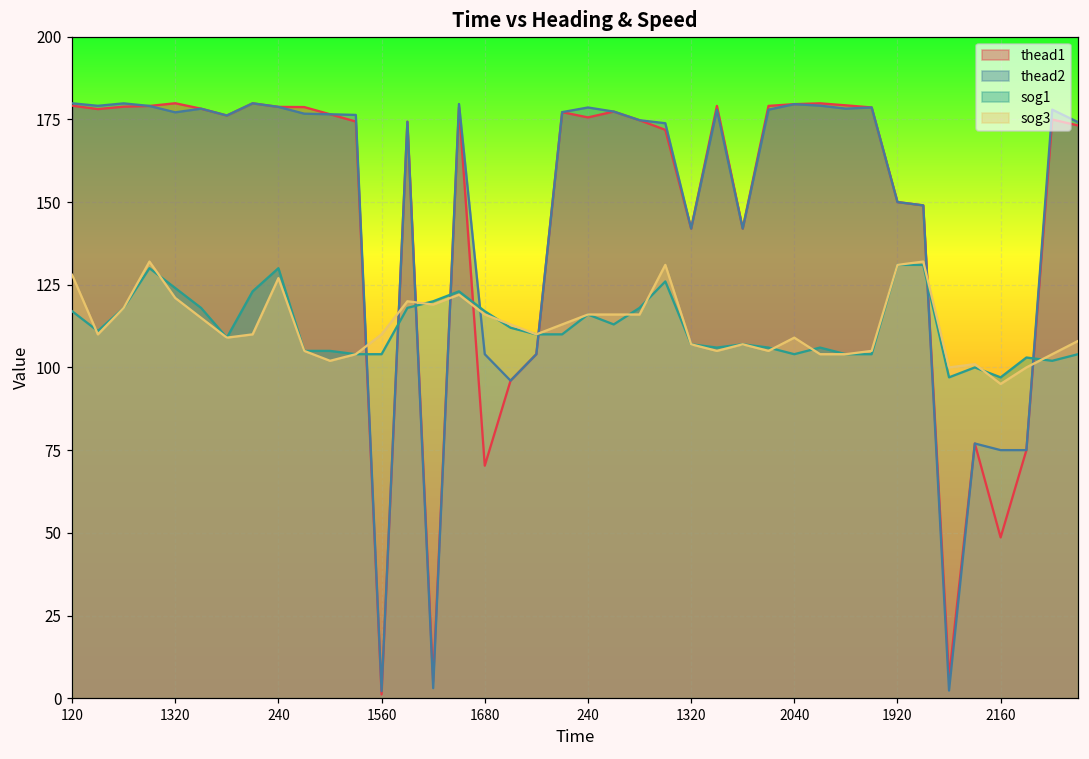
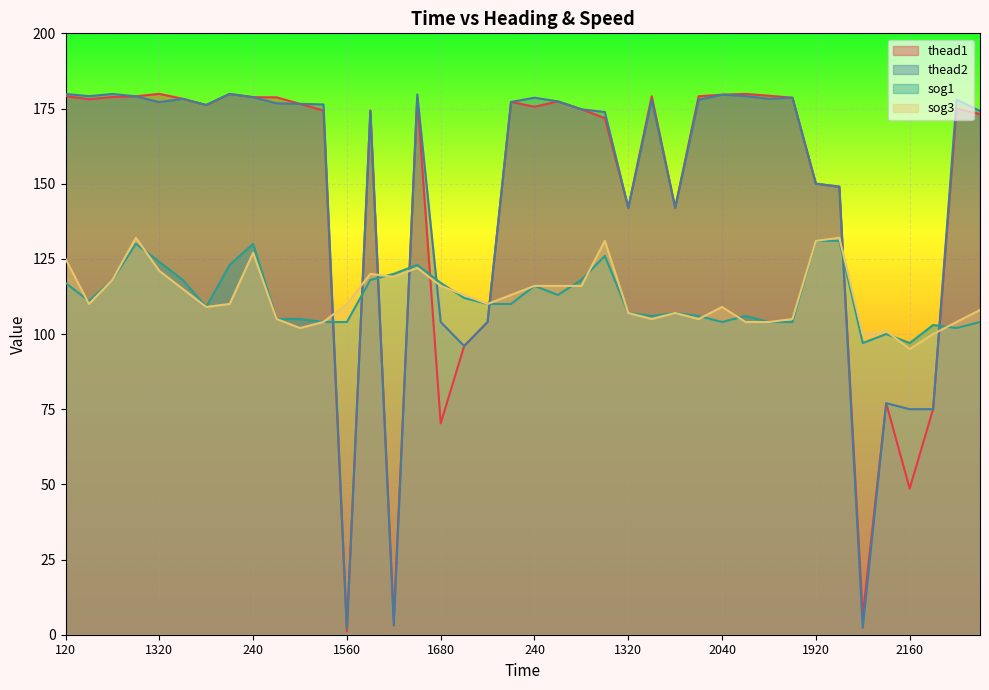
sog3, 120: 128 -> 125
